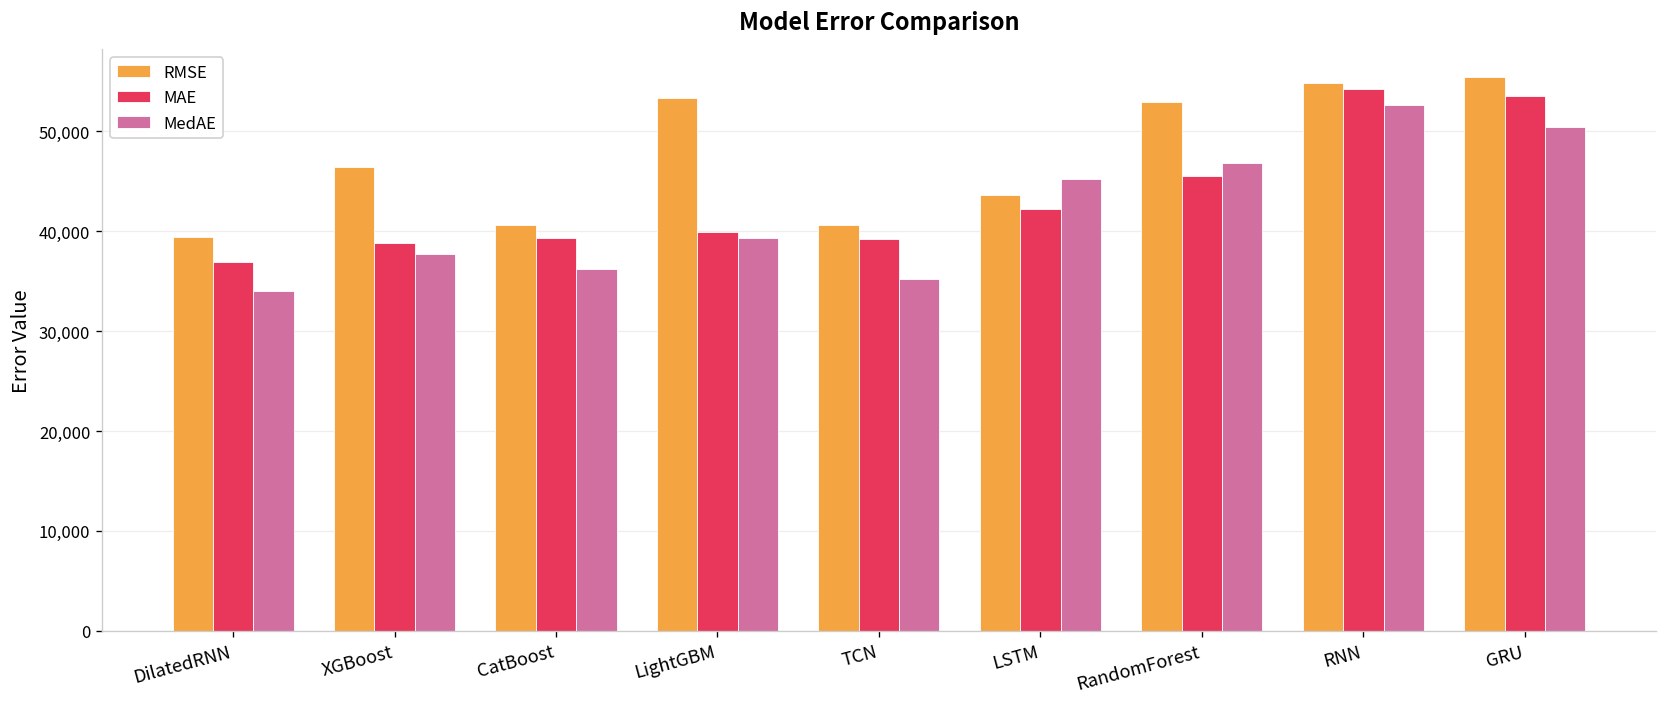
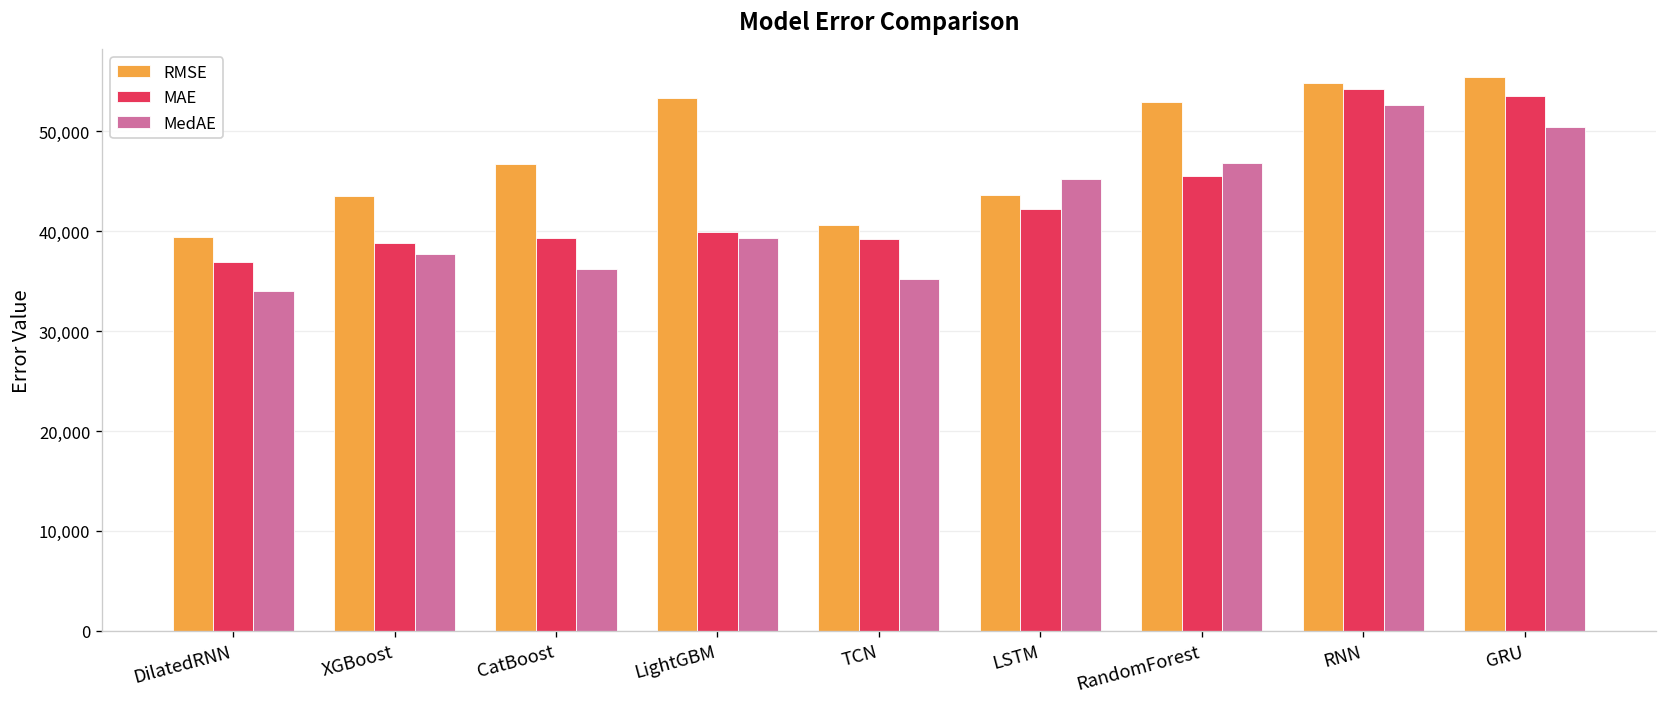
RMSE, XGBoost: 46,000 -> 43,000
RMSE, CatBoost: 41,000 -> 47,000
